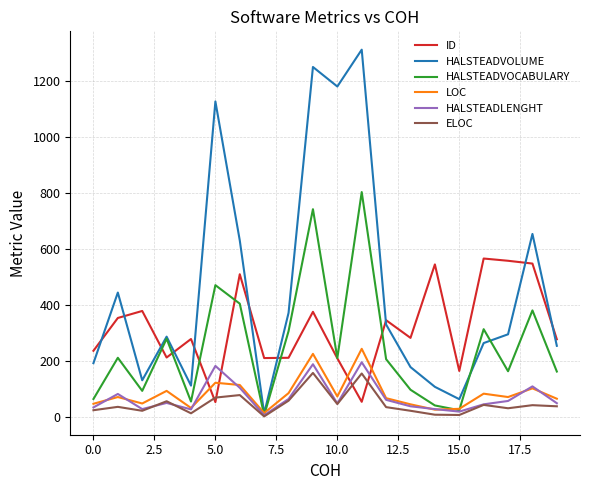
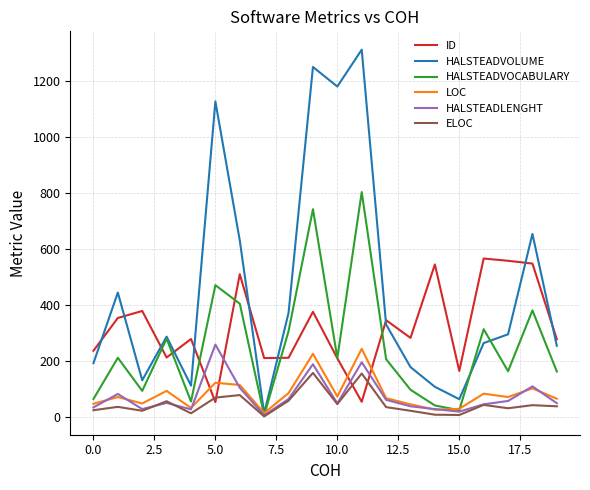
HALSTEADLENGHT, 5.0: 180 -> 260
